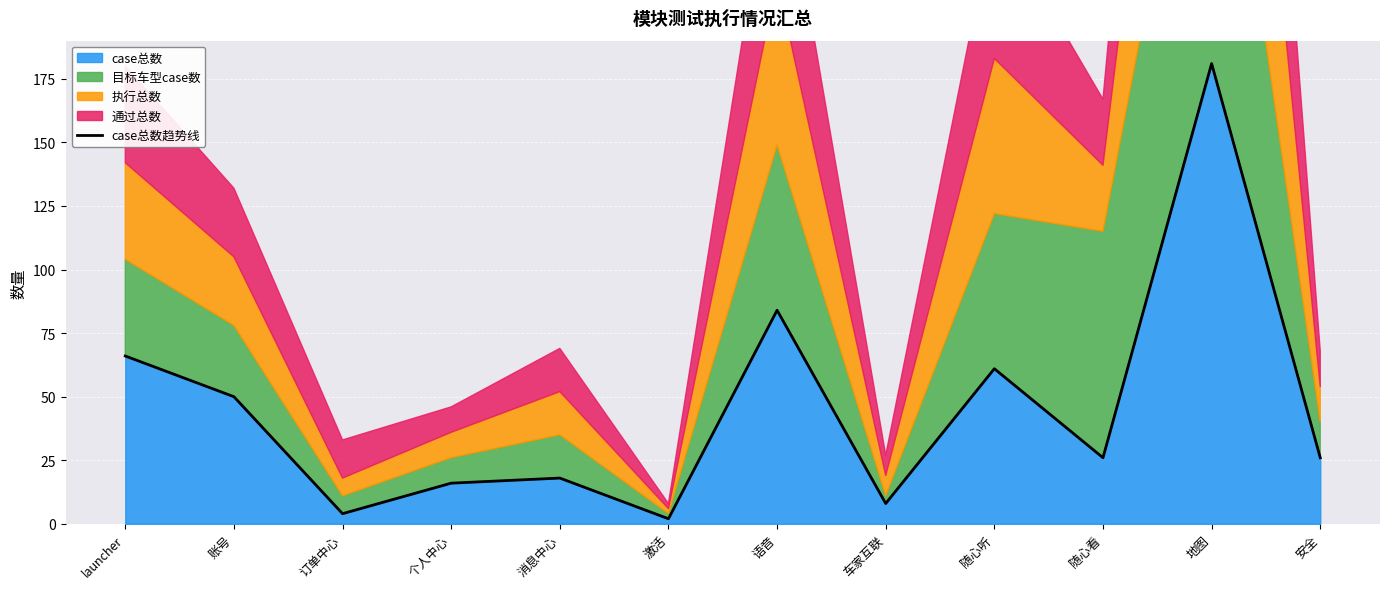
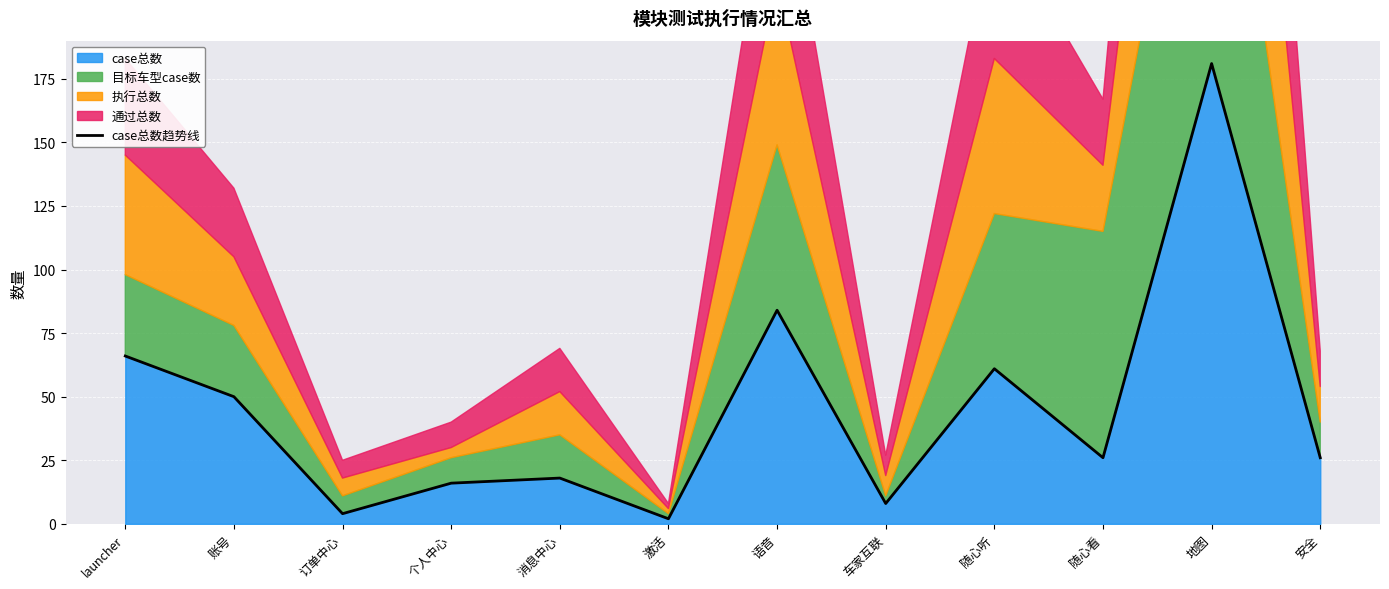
目标车型case数, launcher: 38 -> 32
执行总数, launcher: 38 -> 47
通过总数, 订单中心: 15 -> 7
执行总数, 个人中心: 10 -> 4
